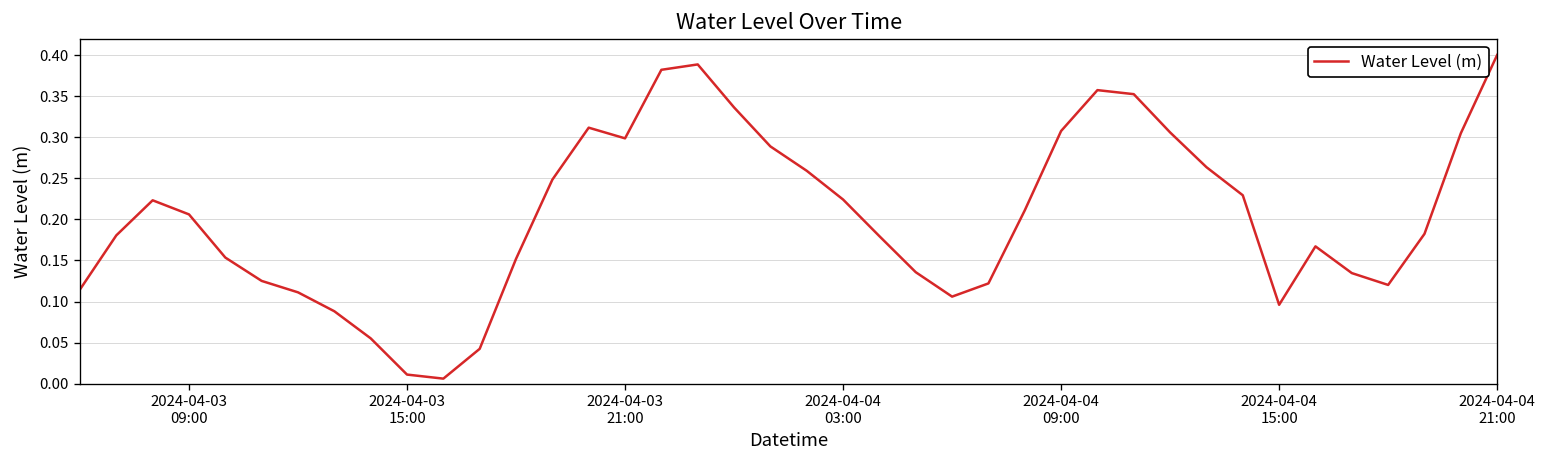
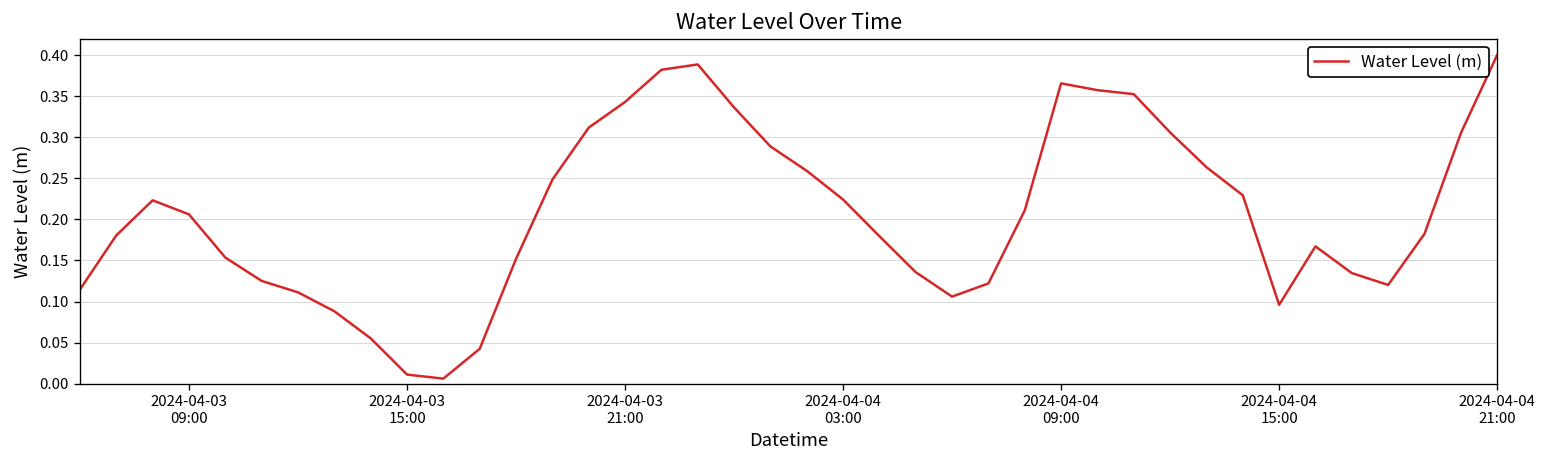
2024-04-03 21:00: 0.30 -> 0.34
2024-04-04 09:00: 0.31 -> 0.37
